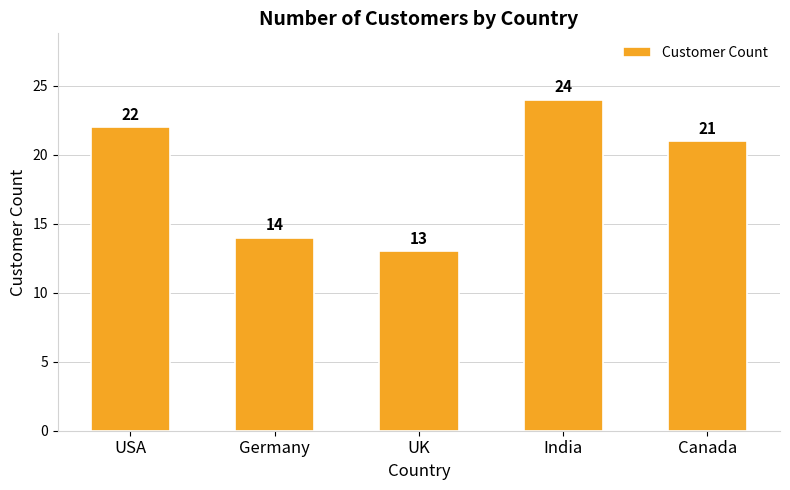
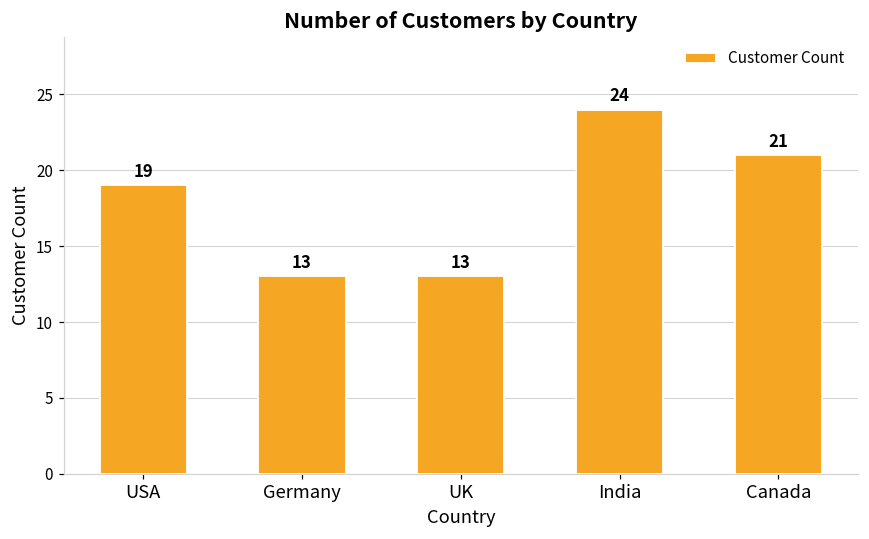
USA: 22 -> 19
Germany: 14 -> 13
